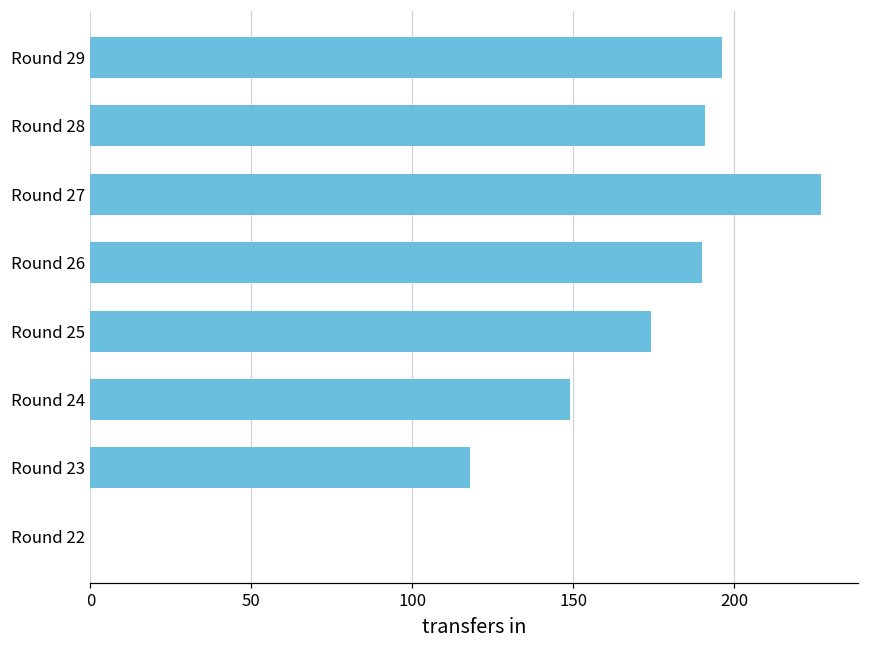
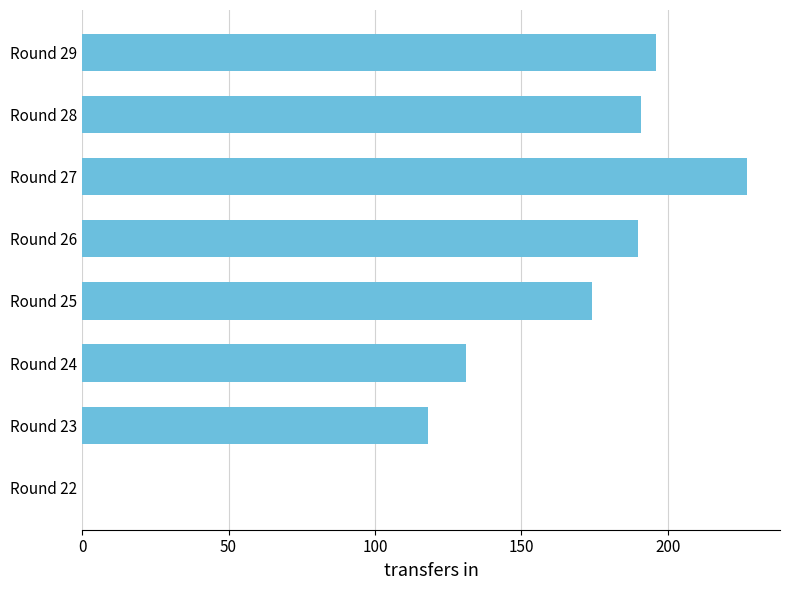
Round 24: 149 -> 131
